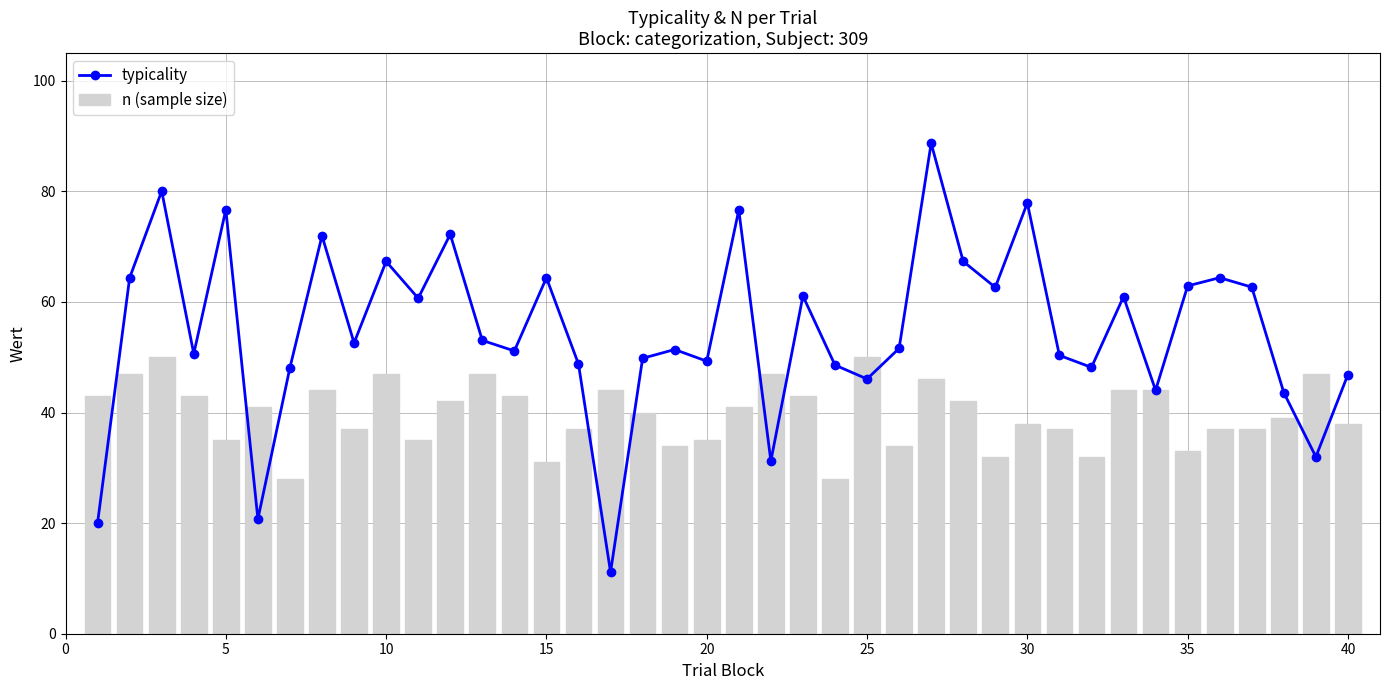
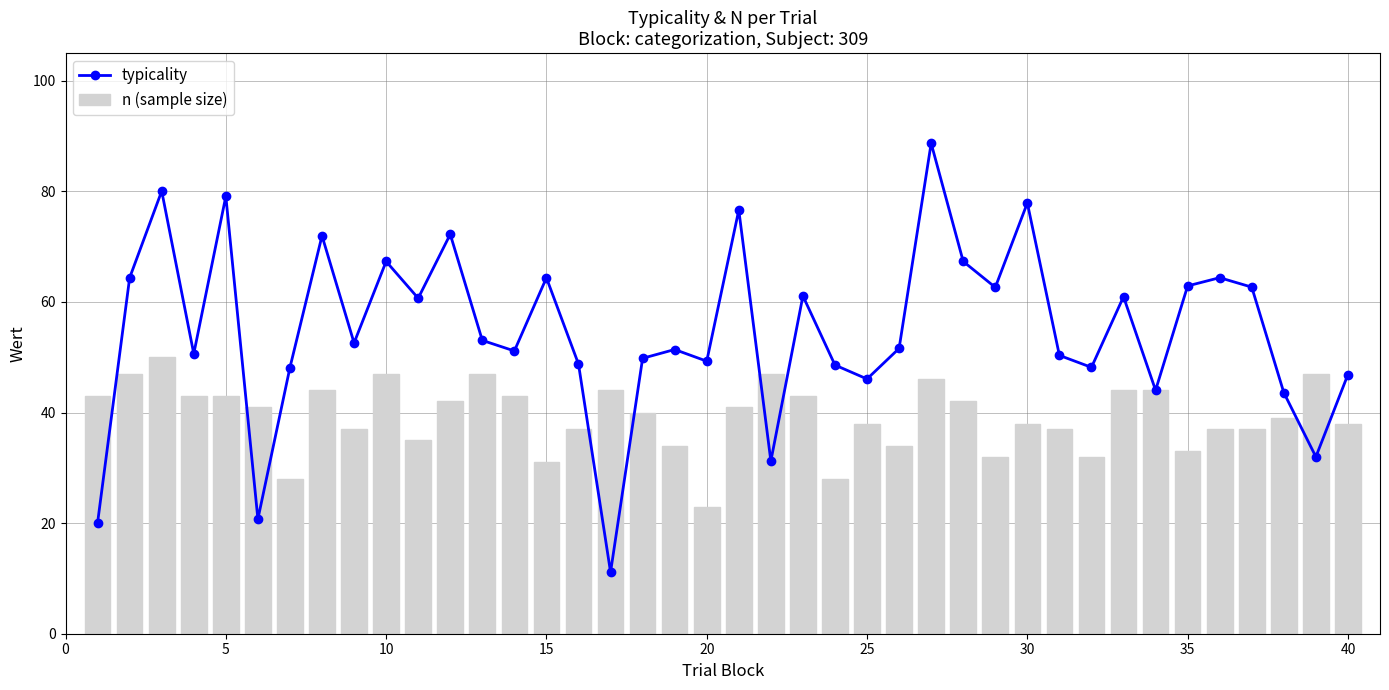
typicality, 5: 77 -> 79
n (sample size), 5: 35 -> 43
n (sample size), 20: 35 -> 23
n (sample size), 25: 50 -> 38
